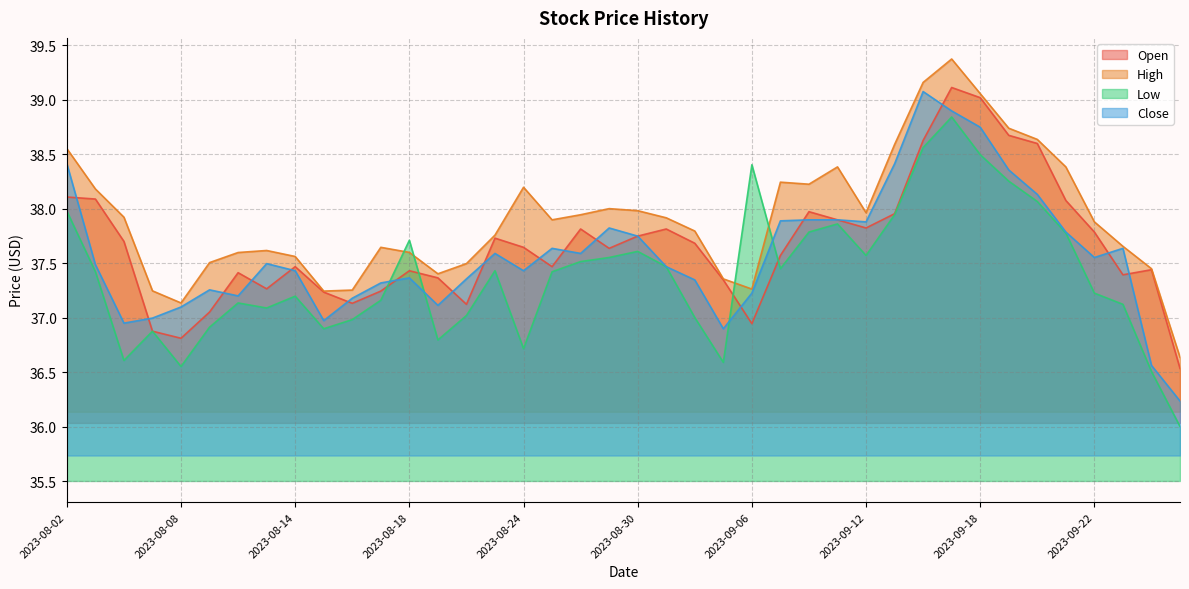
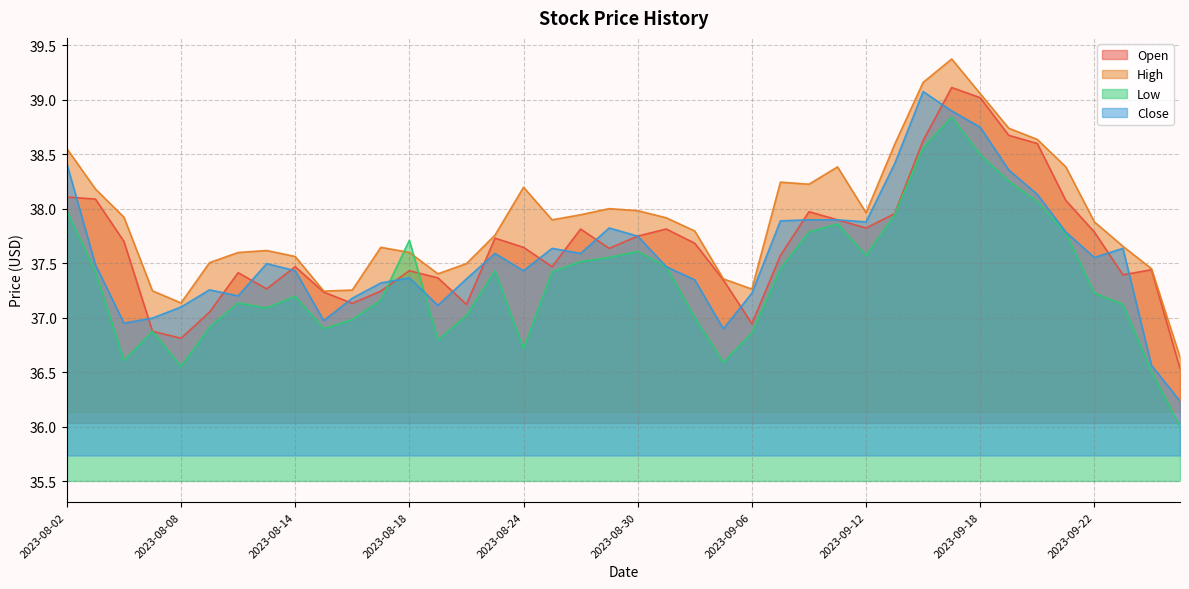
Low, 2023-09-06: 38.41 -> 36.86
